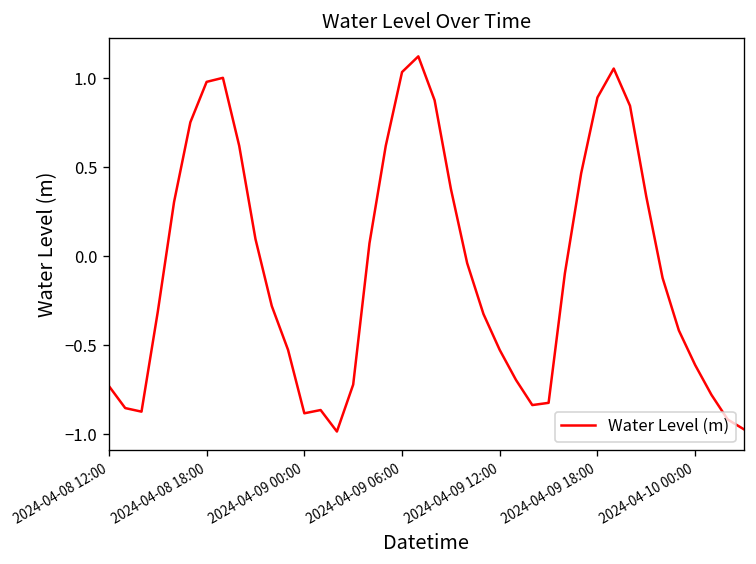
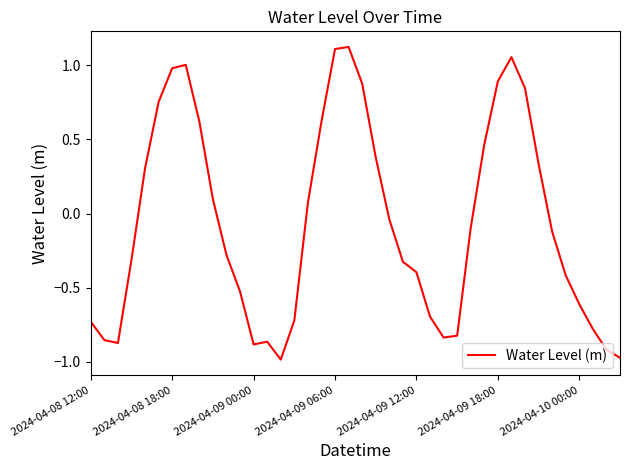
2024-04-09 06:00: 1.03 -> 1.11
2024-04-09 12:00: -0.53 -> -0.40
